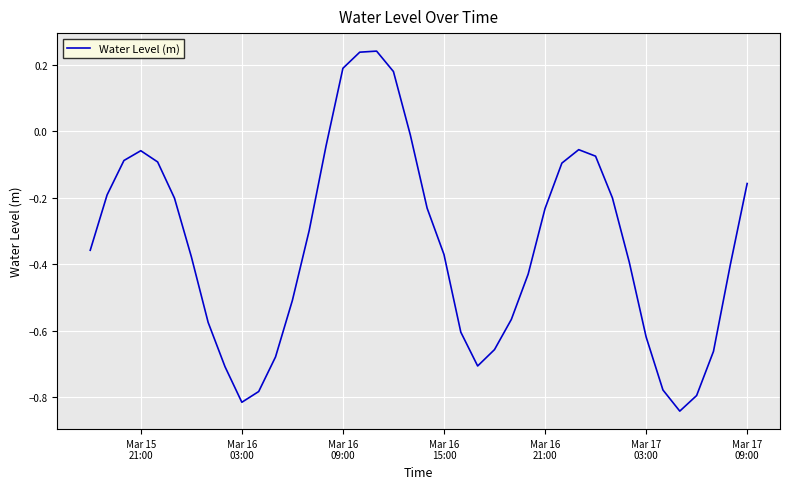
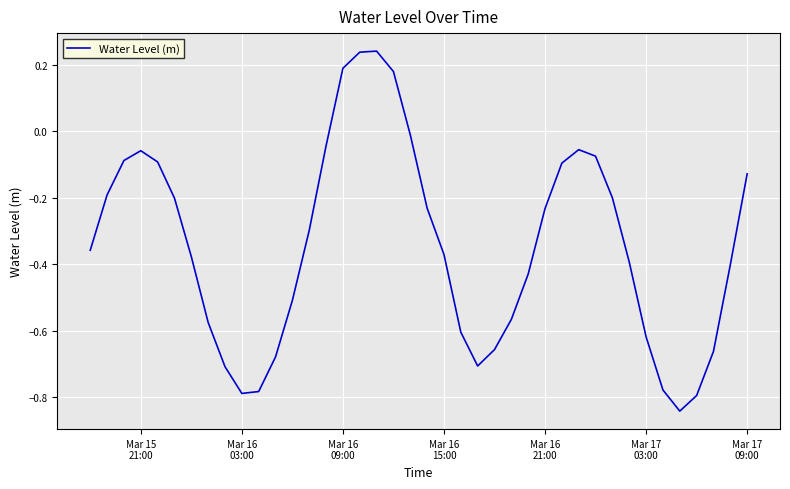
Mar 16 03:00: -0.82 -> -0.79
Mar 17 09:00: -0.16 -> -0.13
